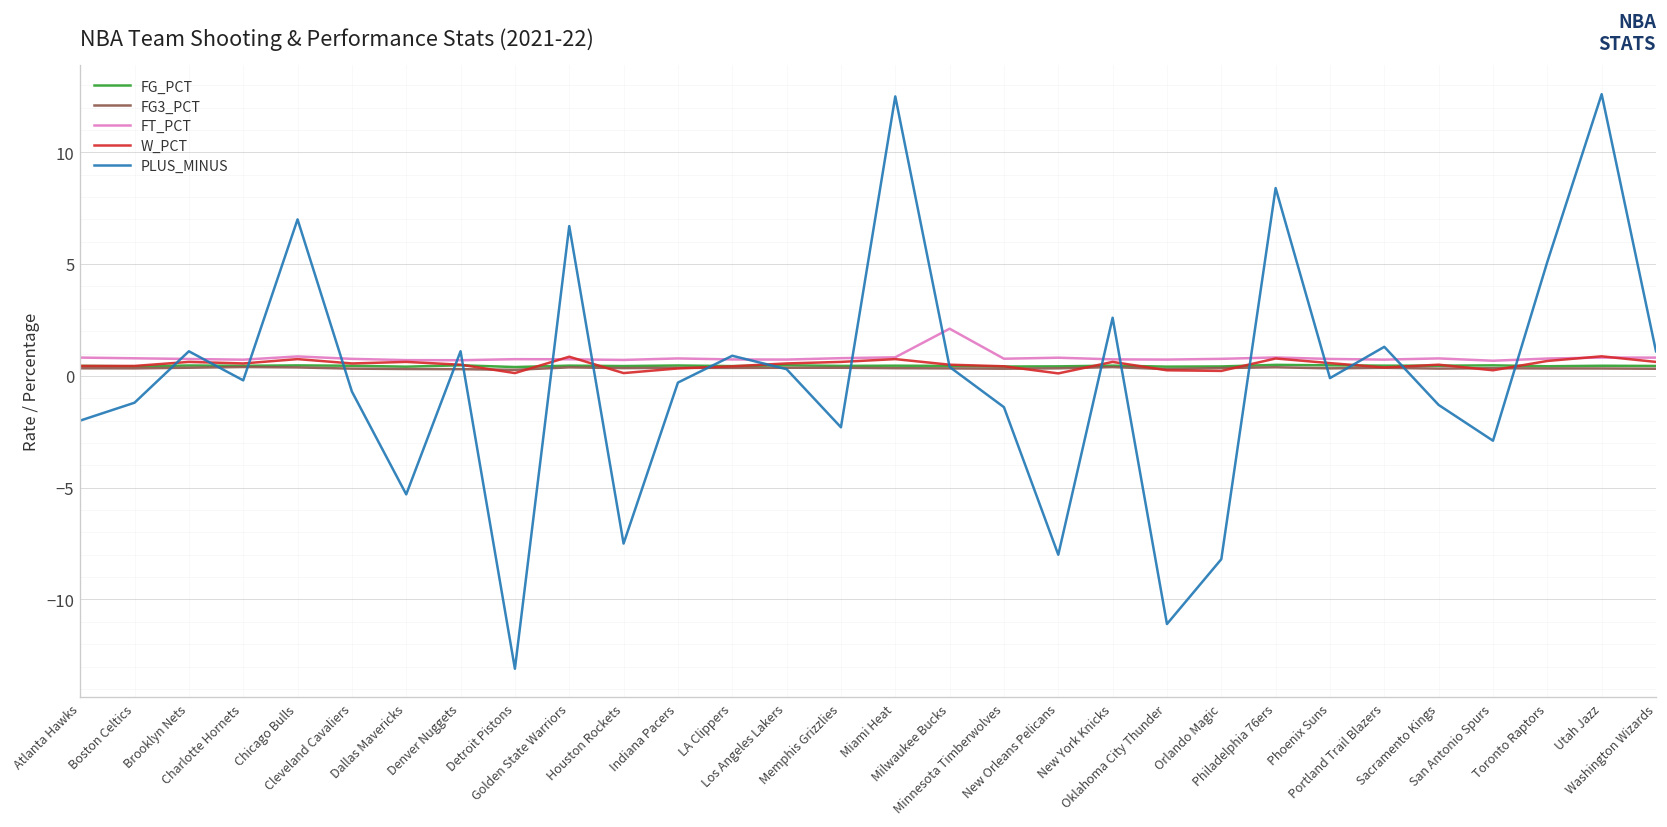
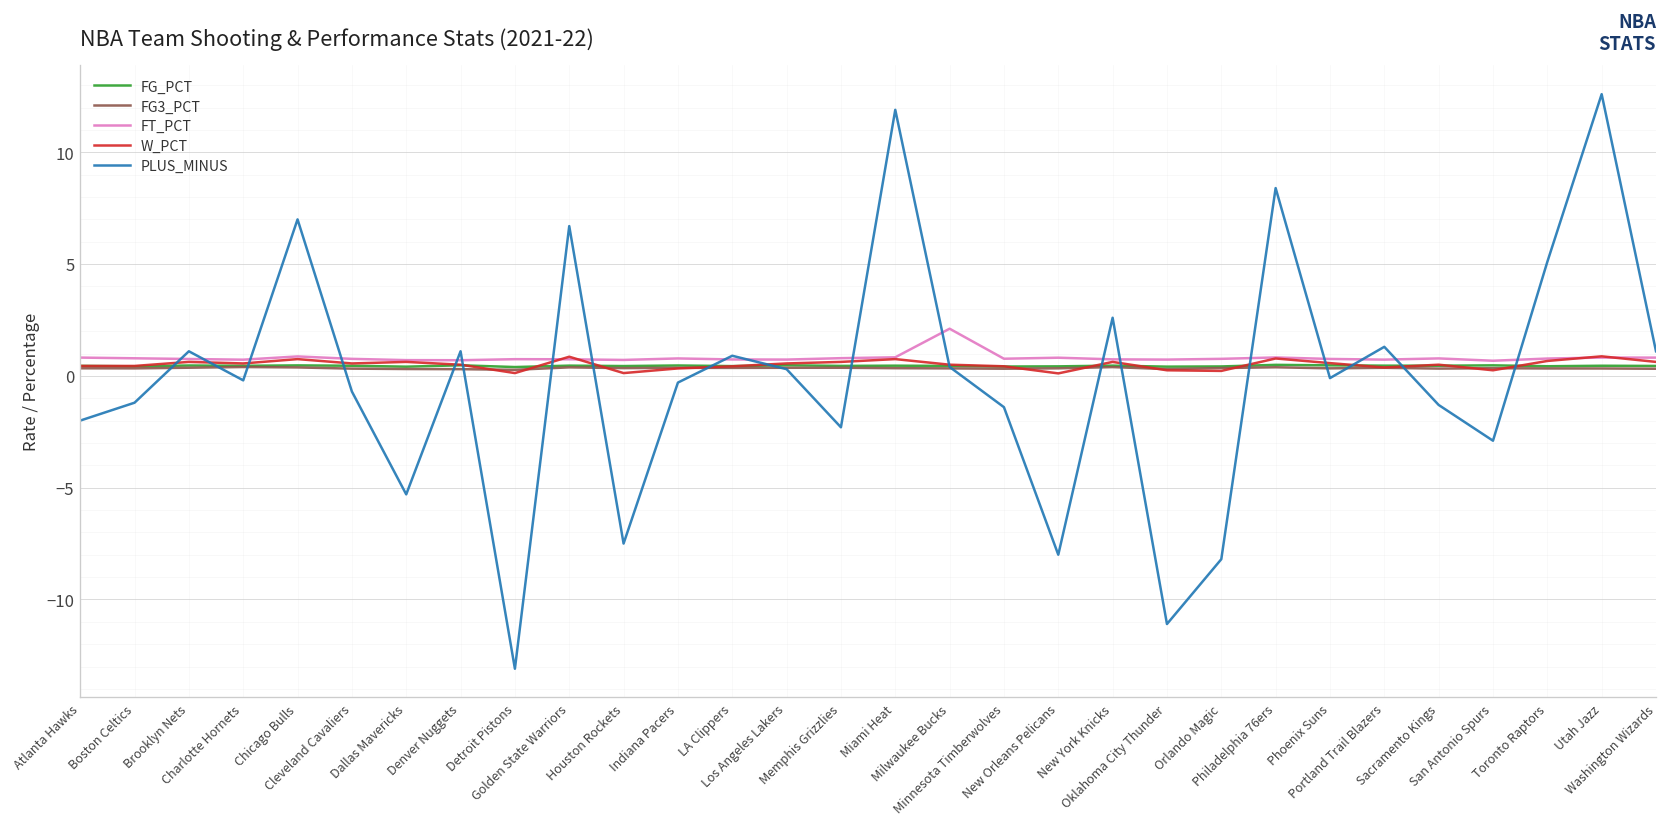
PLUS_MINUS, Miami Heat: 12.5 -> 11.9
